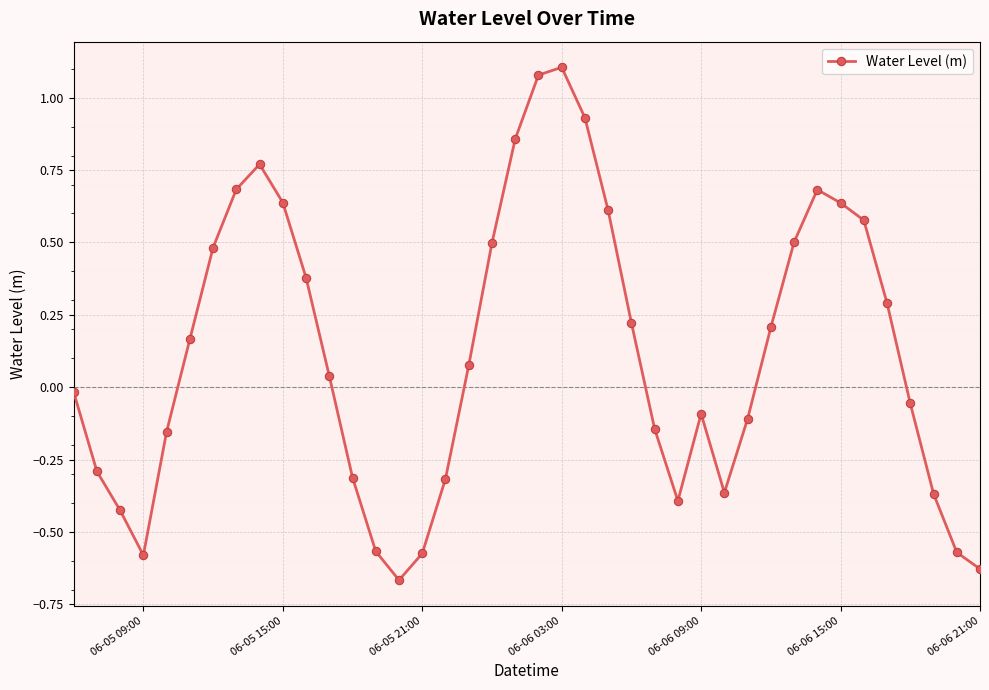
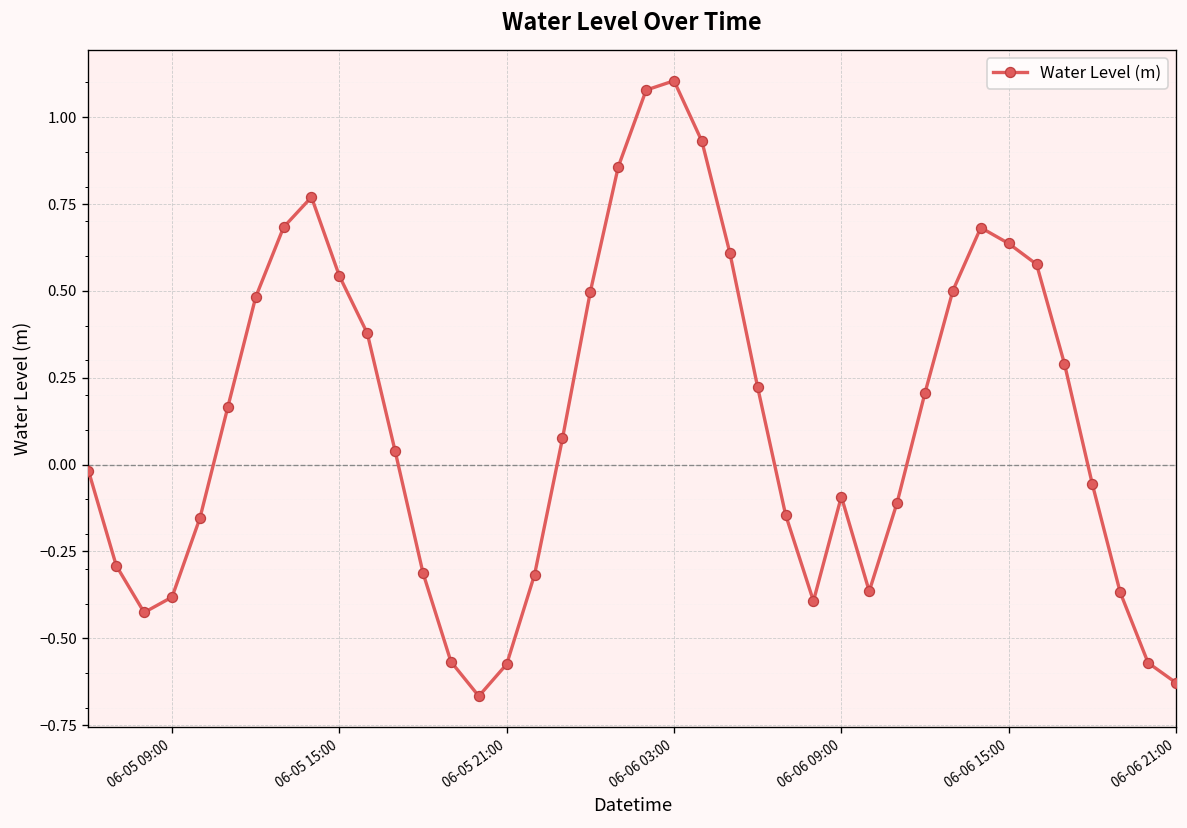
06-05 09:00: -0.58 -> -0.38
06-05 15:00: 0.64 -> 0.54
